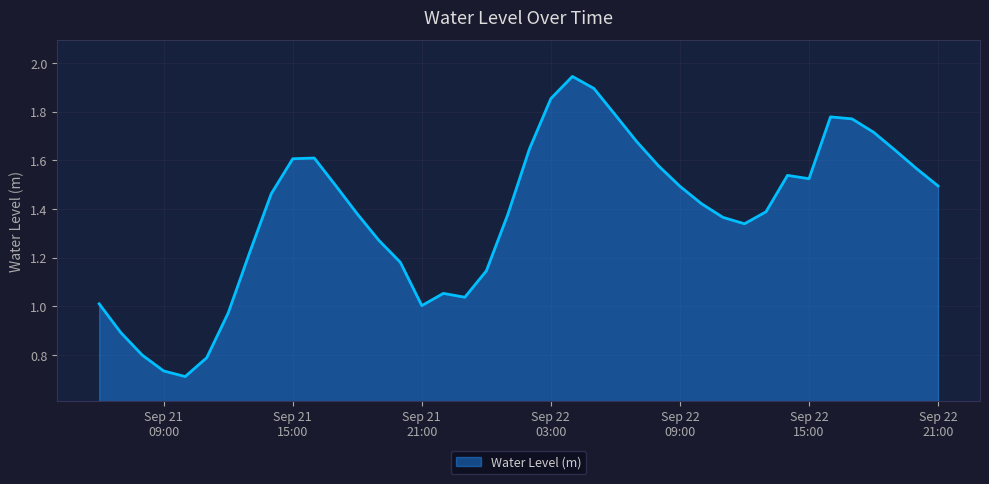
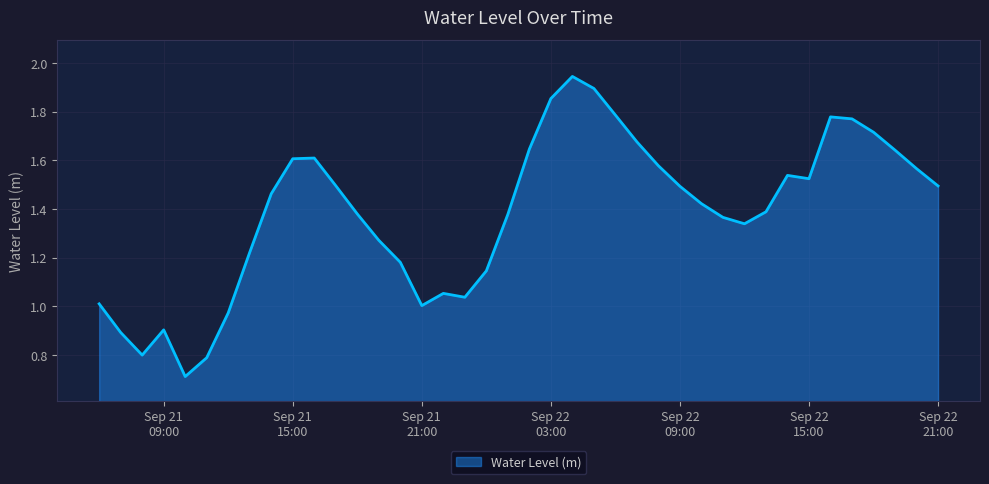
Sep 21 09:00: 0.73 -> 0.90
